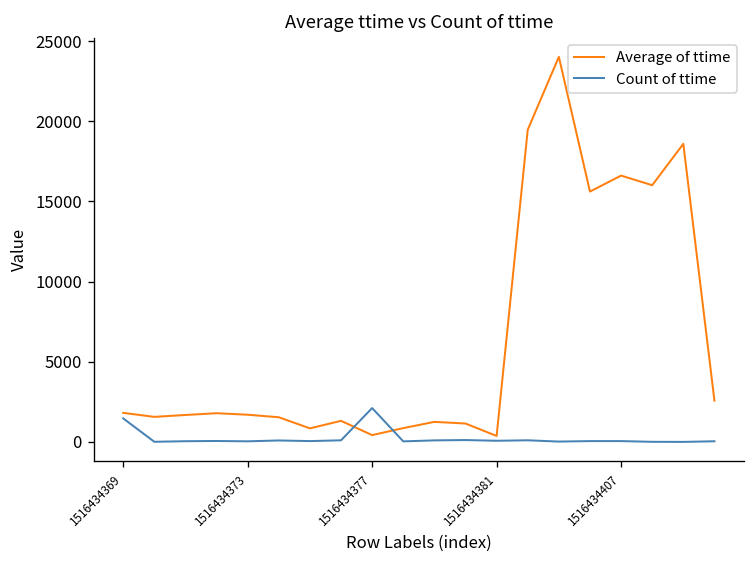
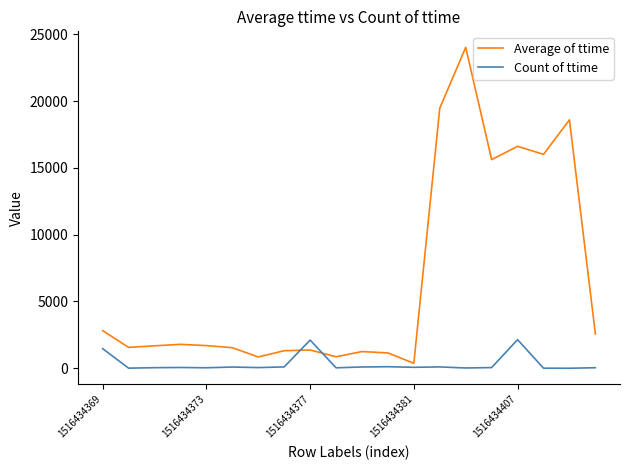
Average of ttime, 1516434369: 1800 -> 2800
Average of ttime, 1516434377: 400 -> 1400
Count of ttime, 1516434407: 100 -> 2100
